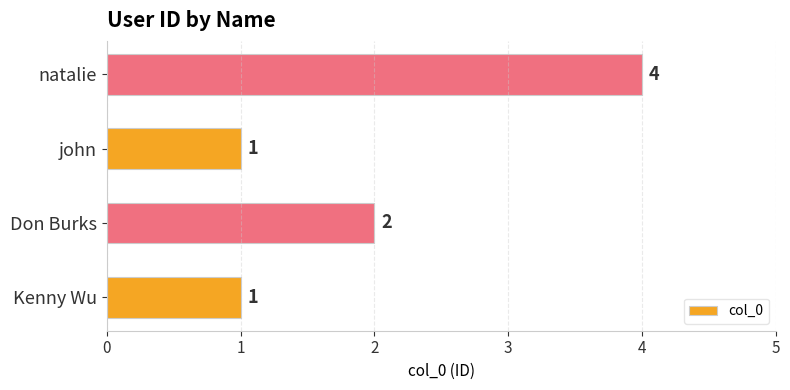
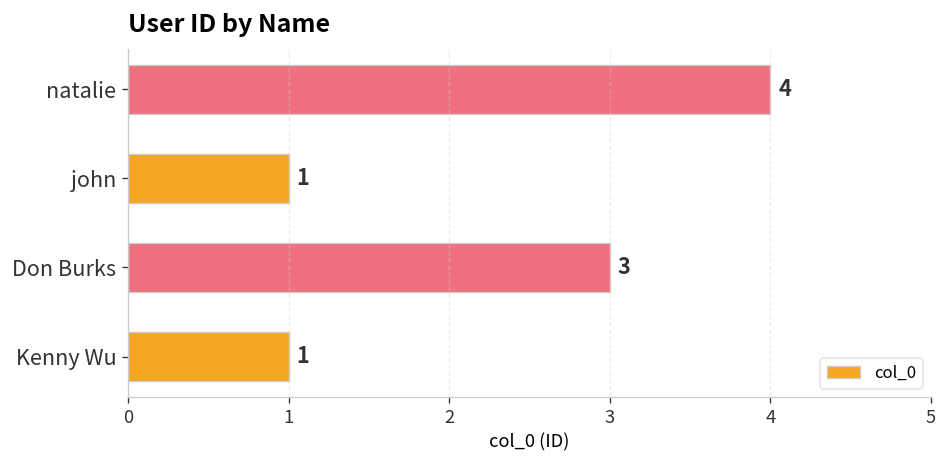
Don Burks: 2 -> 3
